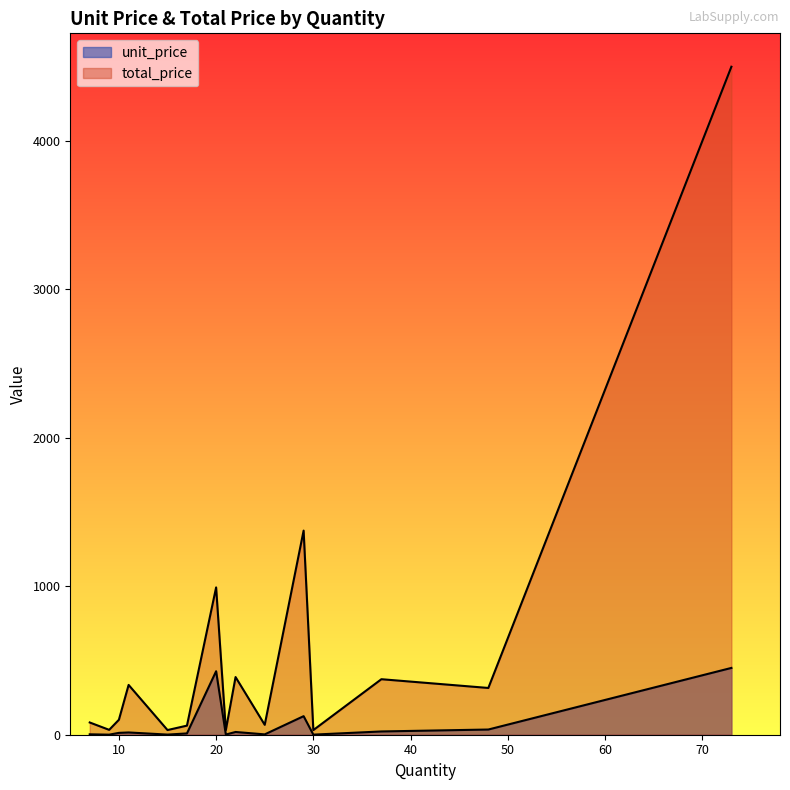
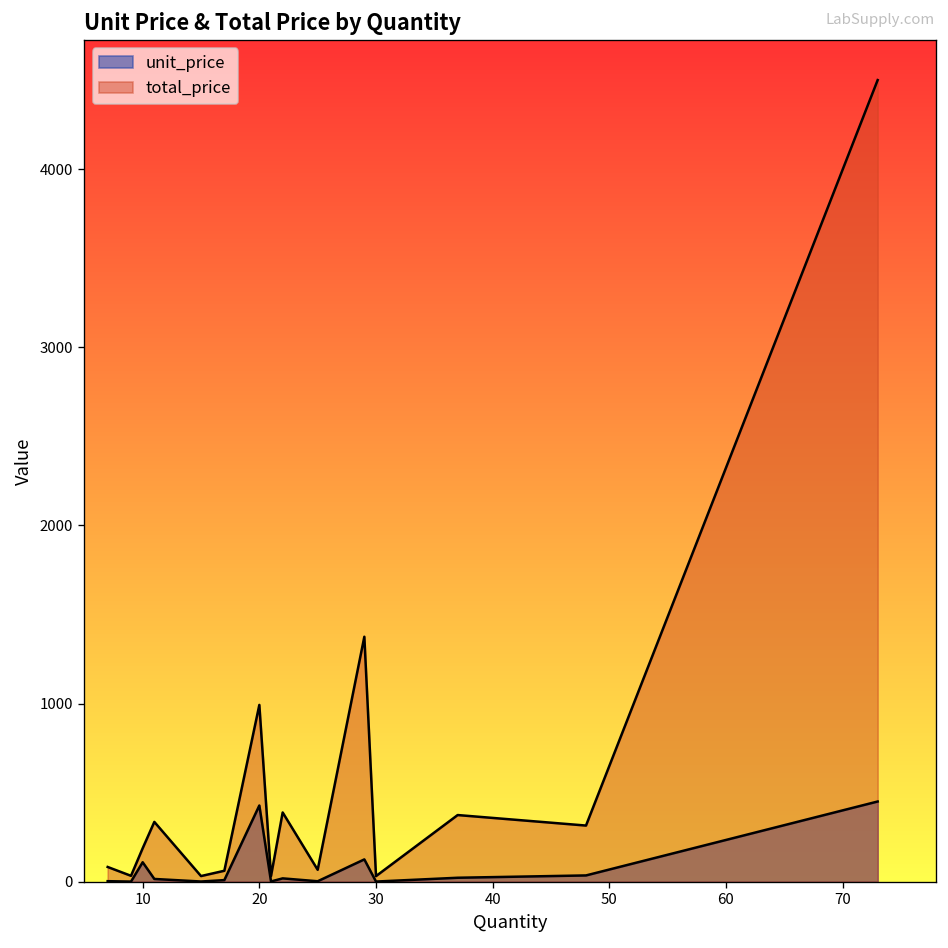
unit_price, 10: 10 -> 110
total_price, 10: 100 -> 190
